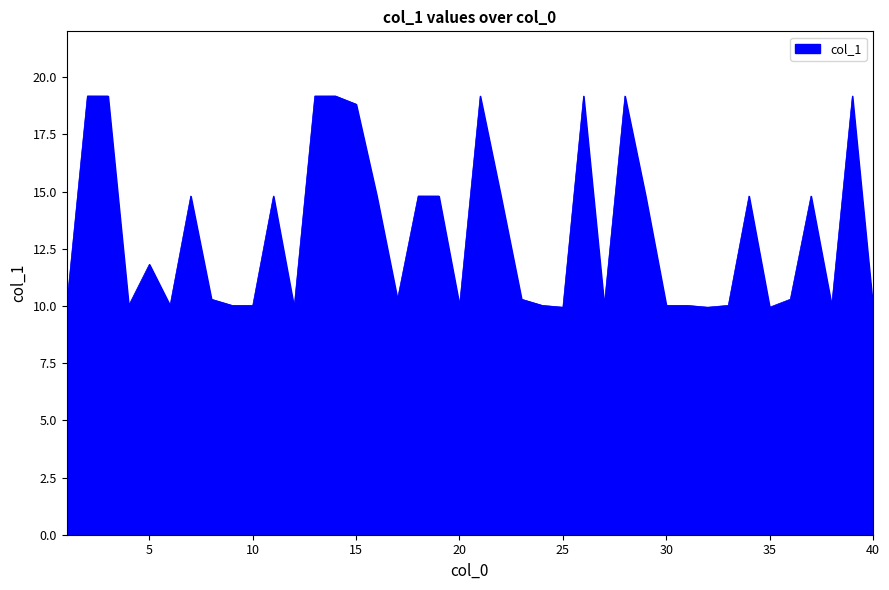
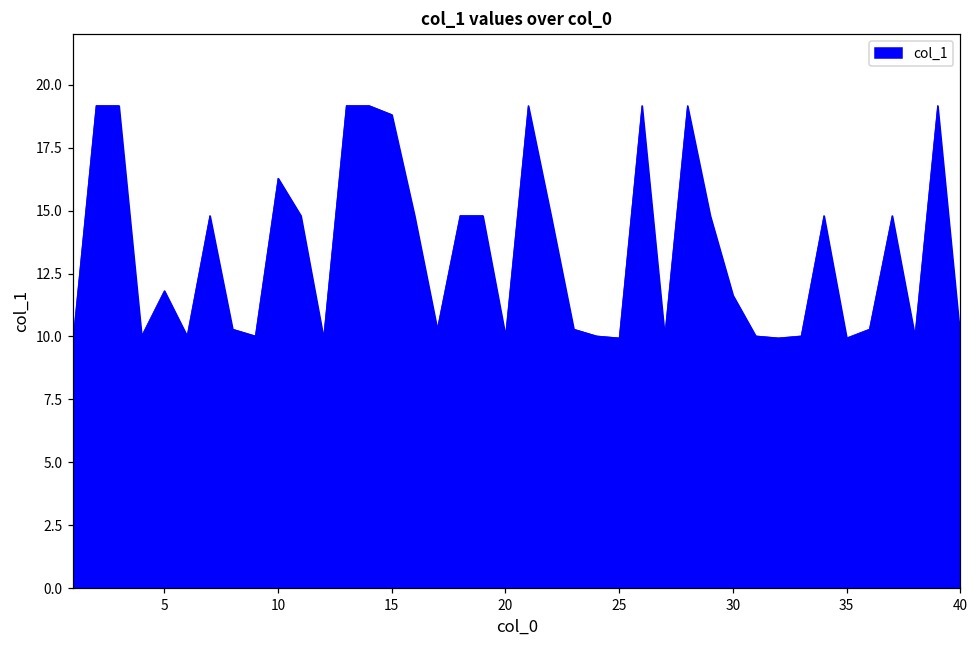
10: 10.0 -> 16.3
30: 10.0 -> 11.6
